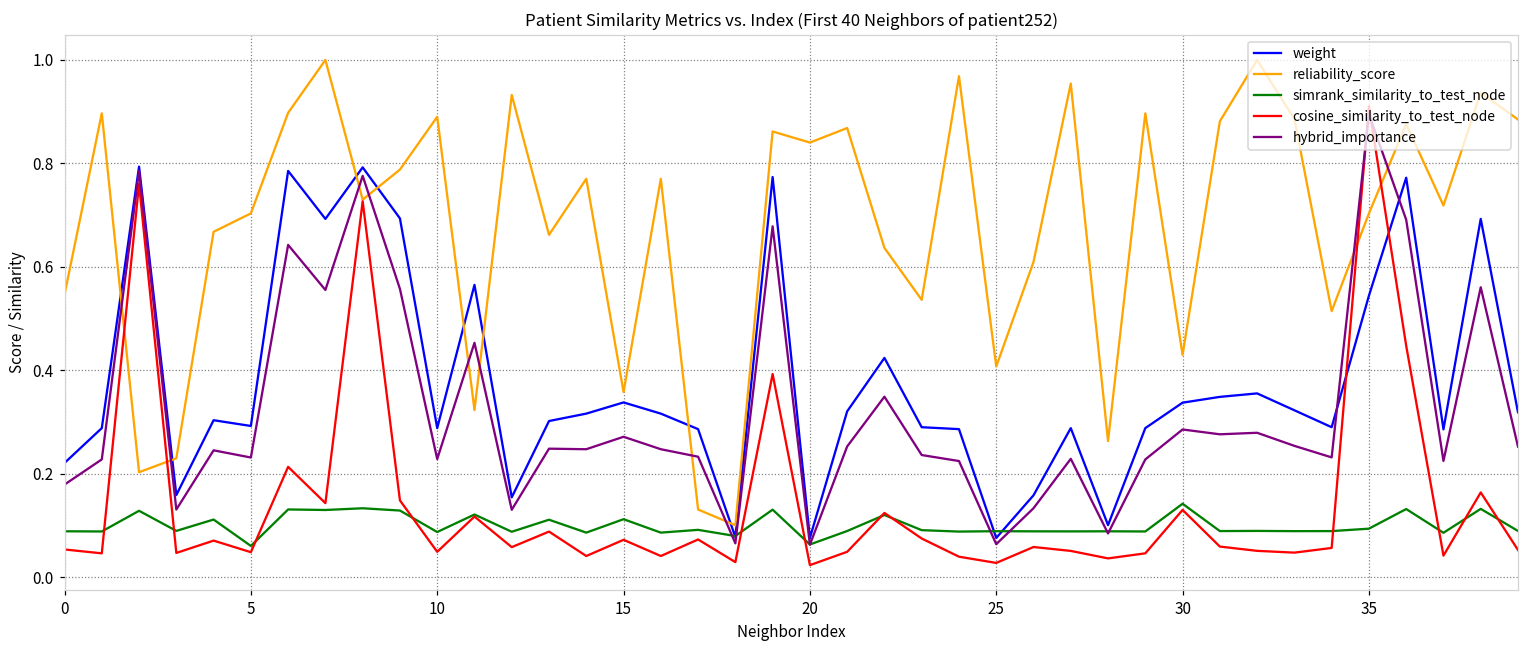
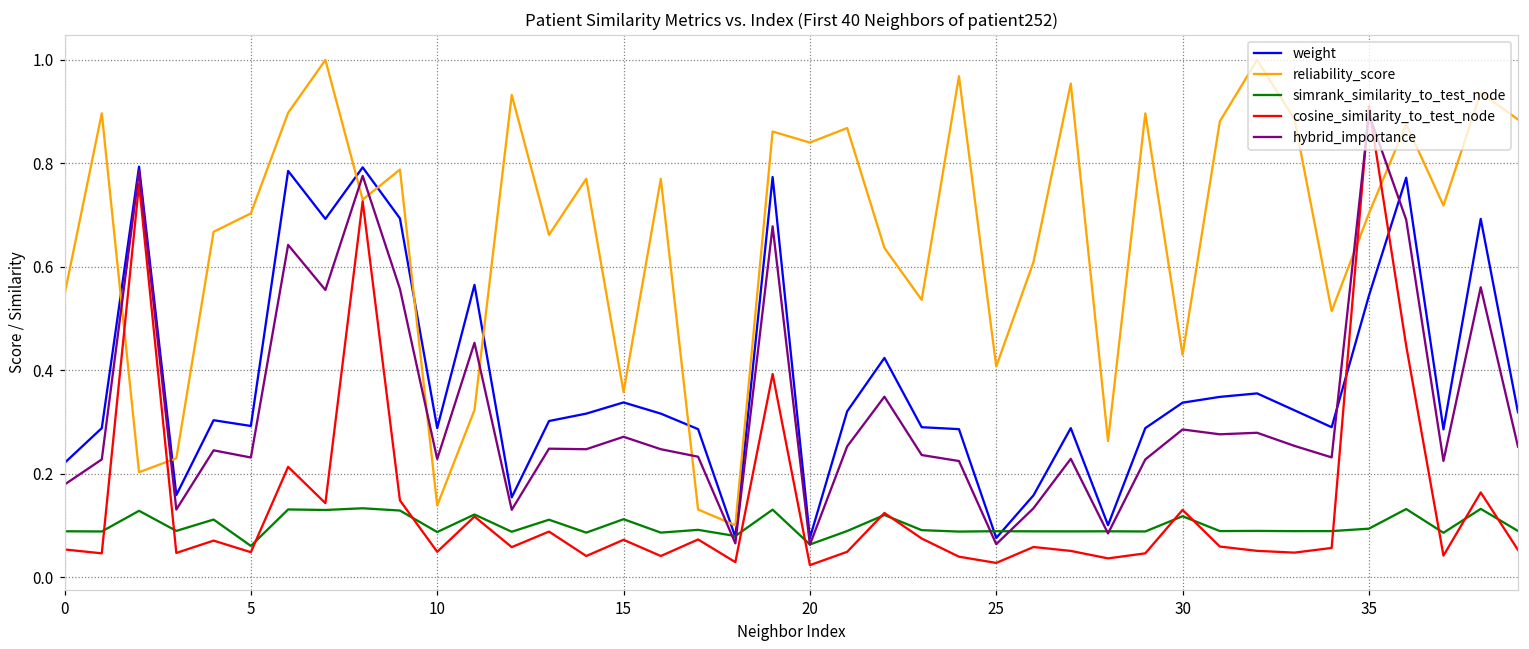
reliability_score, 10: 0.89 -> 0.14
simrank_similarity_to_test_node, 30: 0.14 -> 0.12
